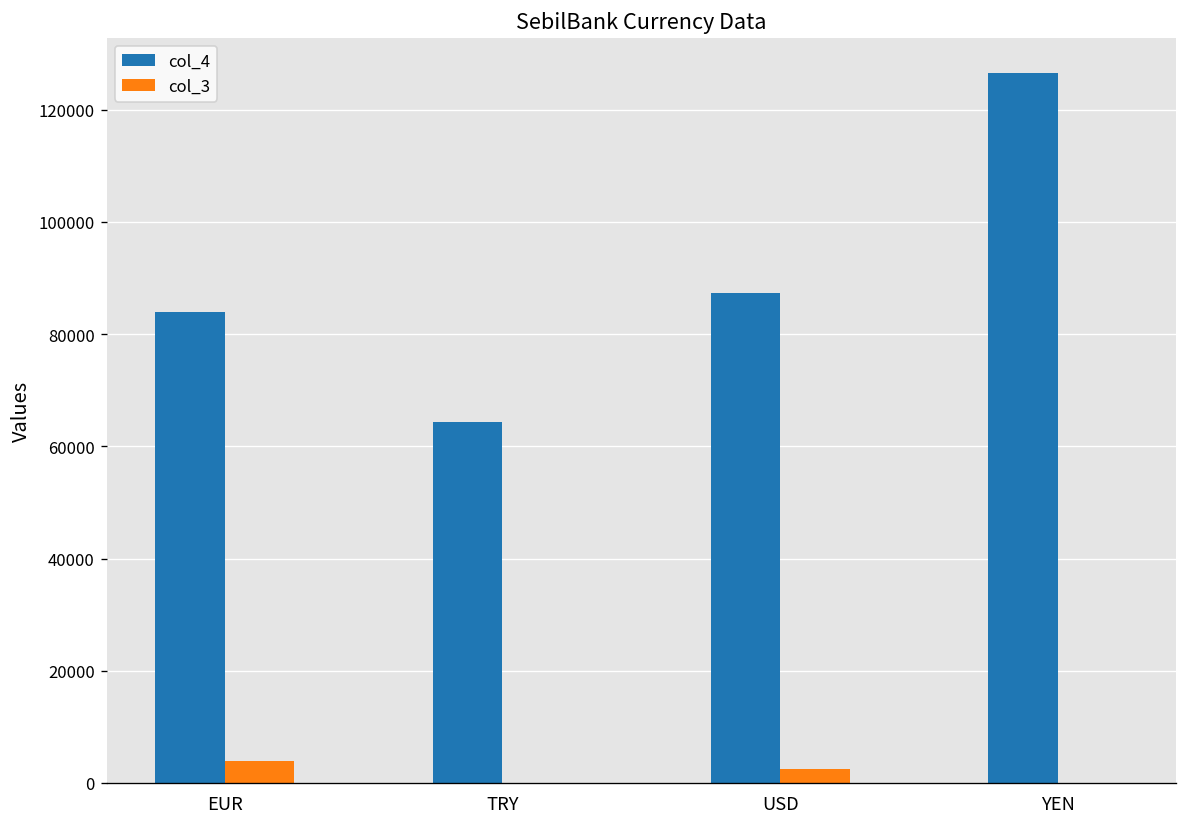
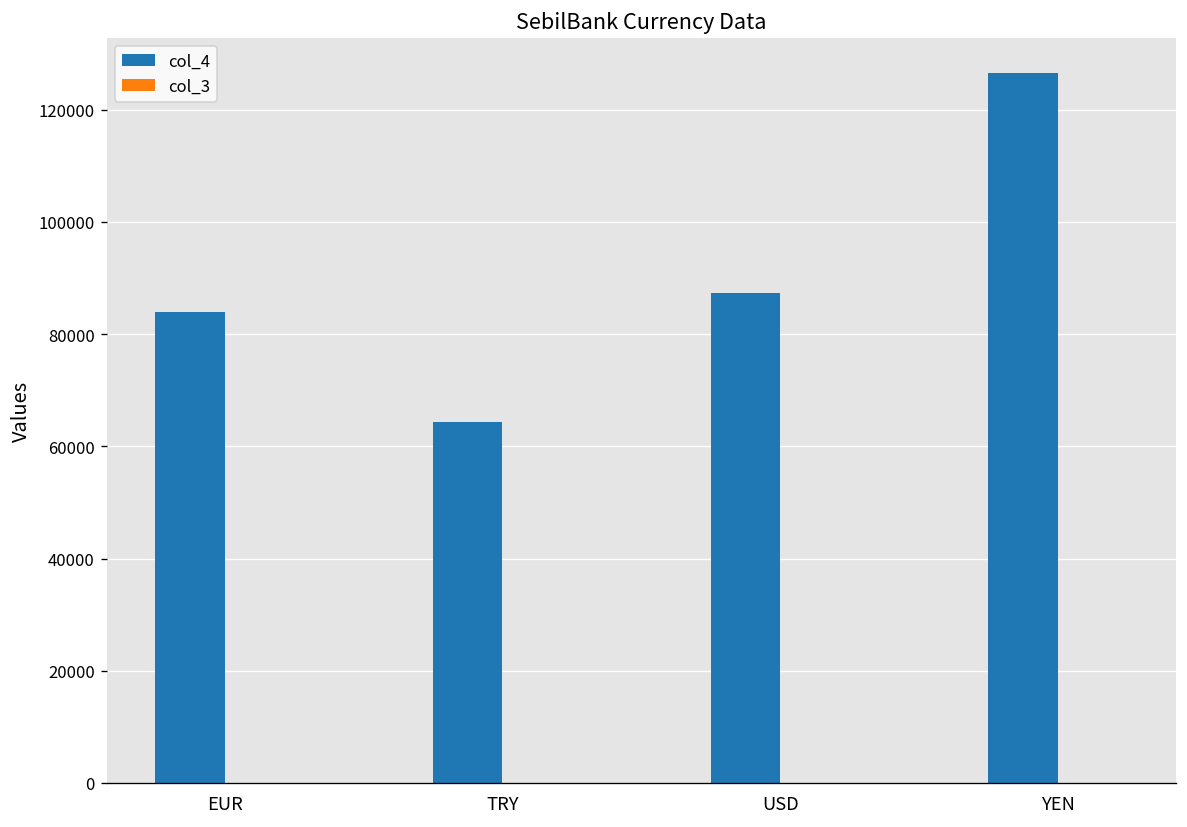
col_3, EUR: 4000 -> 0
col_3, USD: 3000 -> 0
